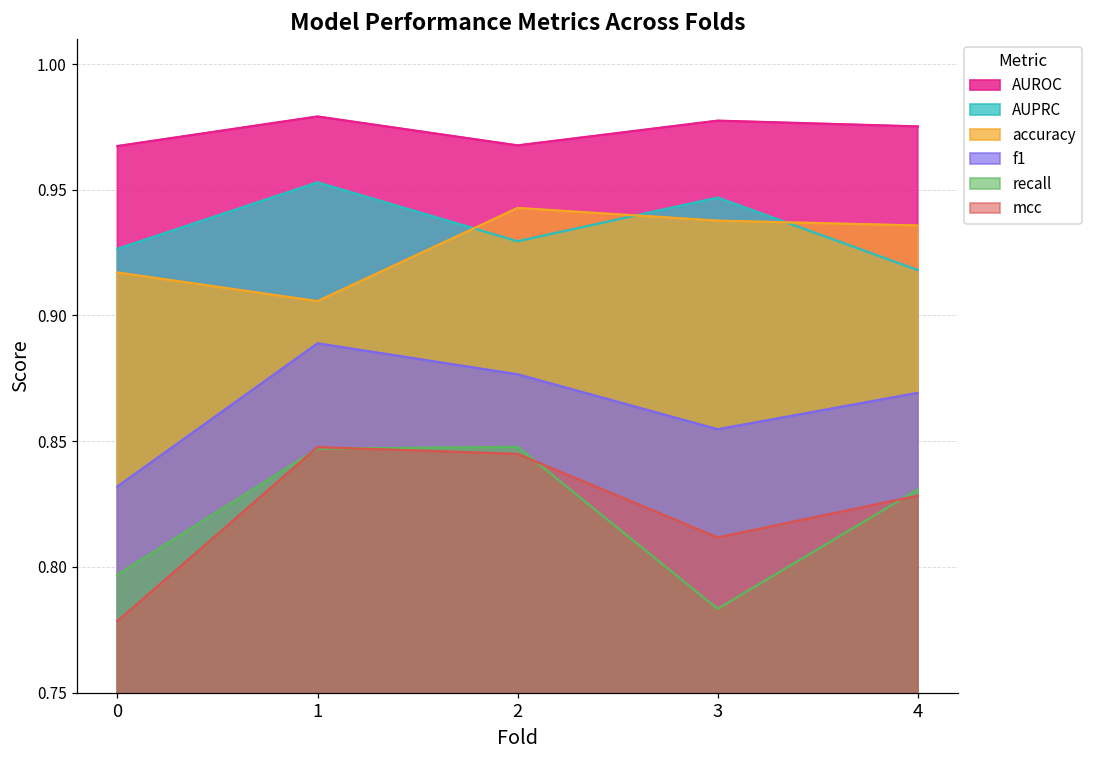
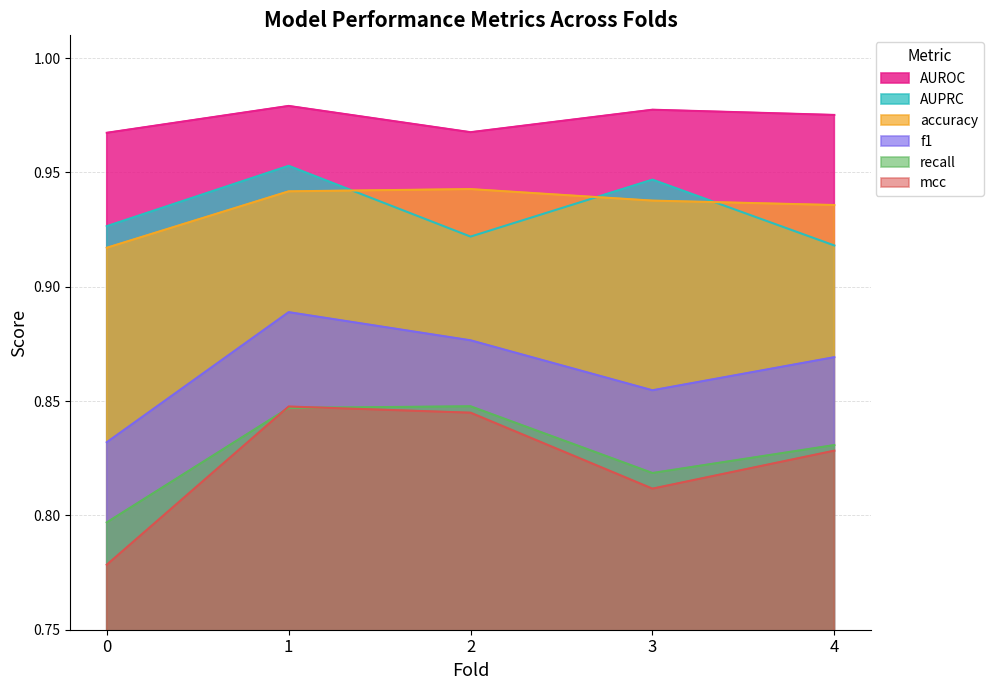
accuracy, 1: 0.906 -> 0.942
AUPRC, 2: 0.930 -> 0.922
recall, 3: 0.783 -> 0.819
